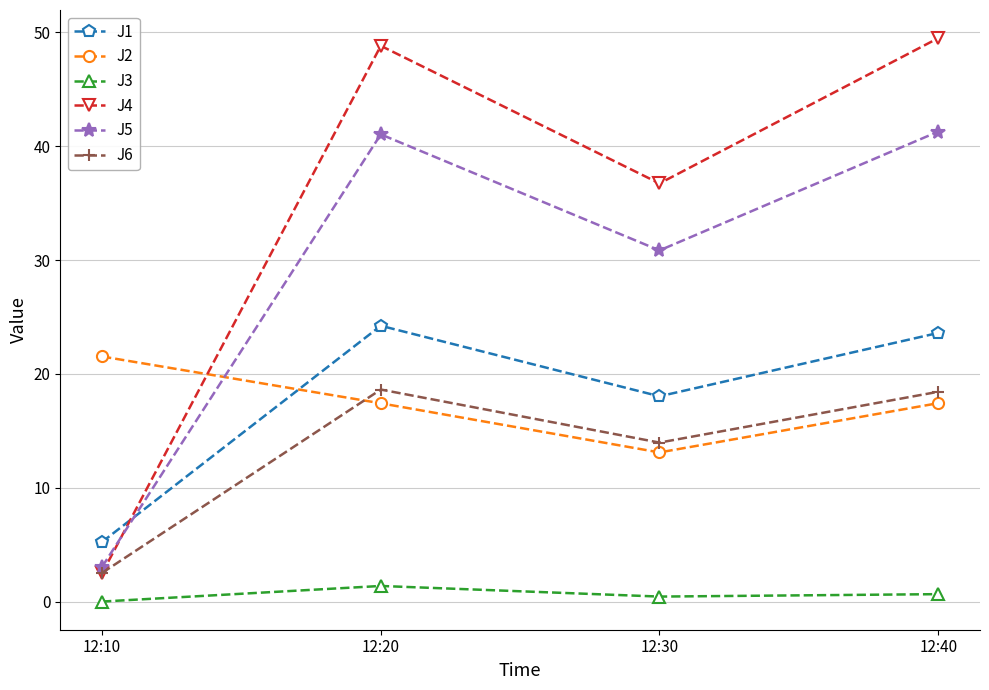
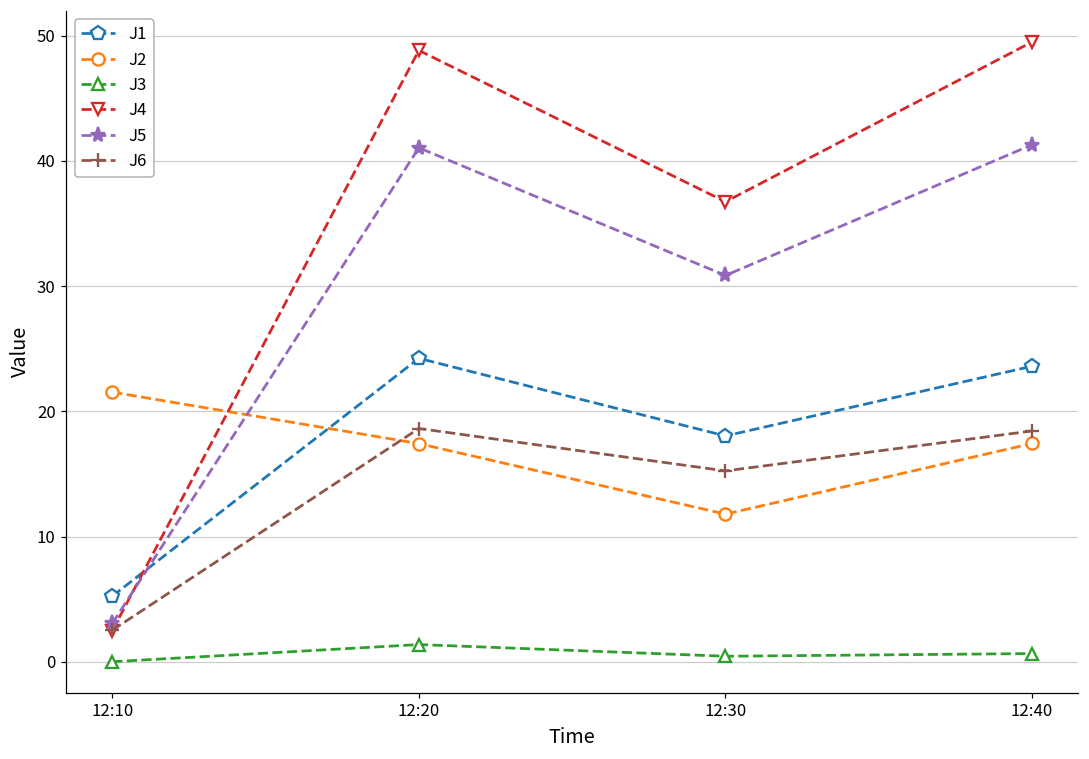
J2, 12:30: 13.1 -> 11.8
J6, 12:30: 14.0 -> 15.2
